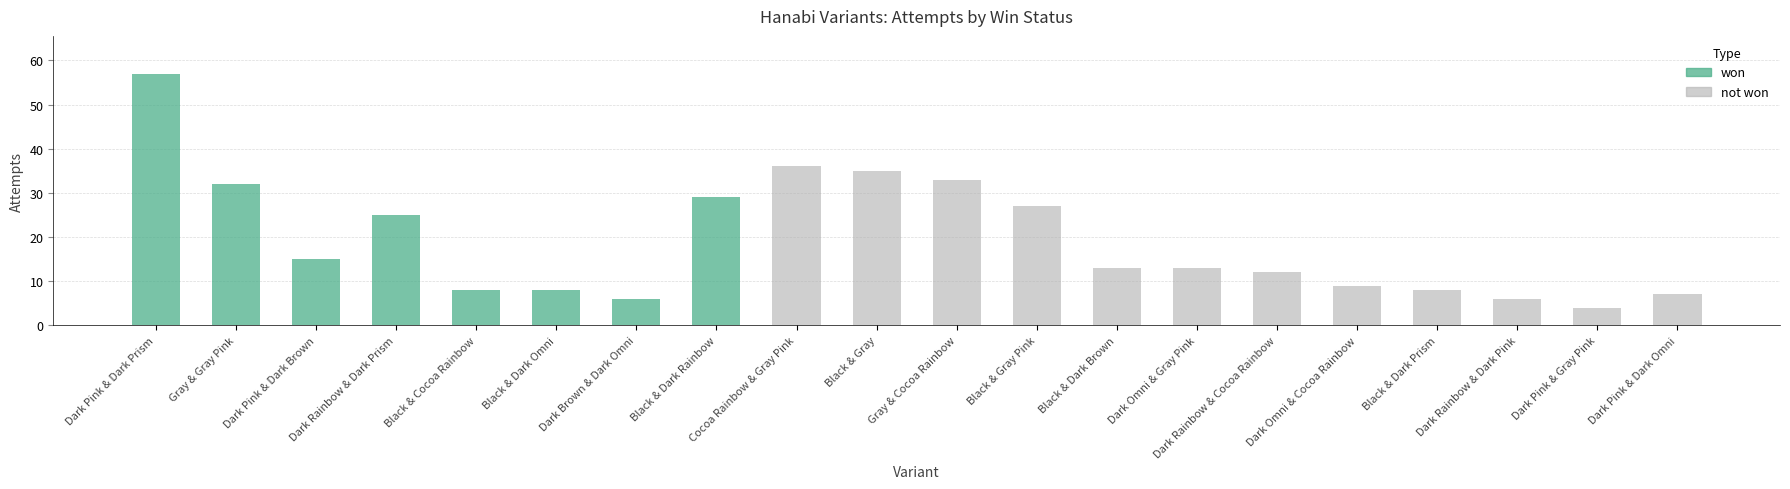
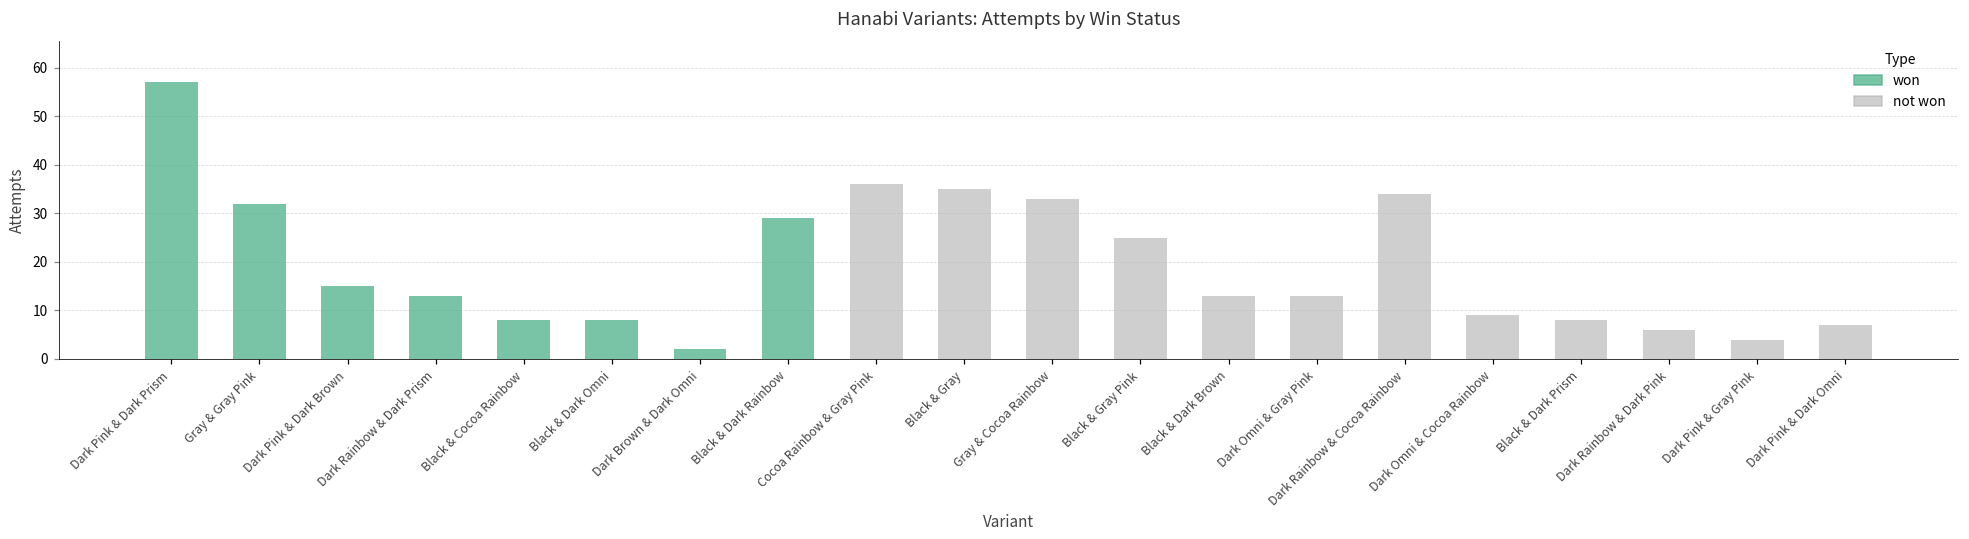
won, Dark Rainbow & Dark Prism: 25 -> 13
won, Dark Brown & Dark Omni: 6 -> 2
not won, Black & Gray Pink: 27 -> 25
not won, Dark Rainbow & Cocoa Rainbow: 12 -> 34
